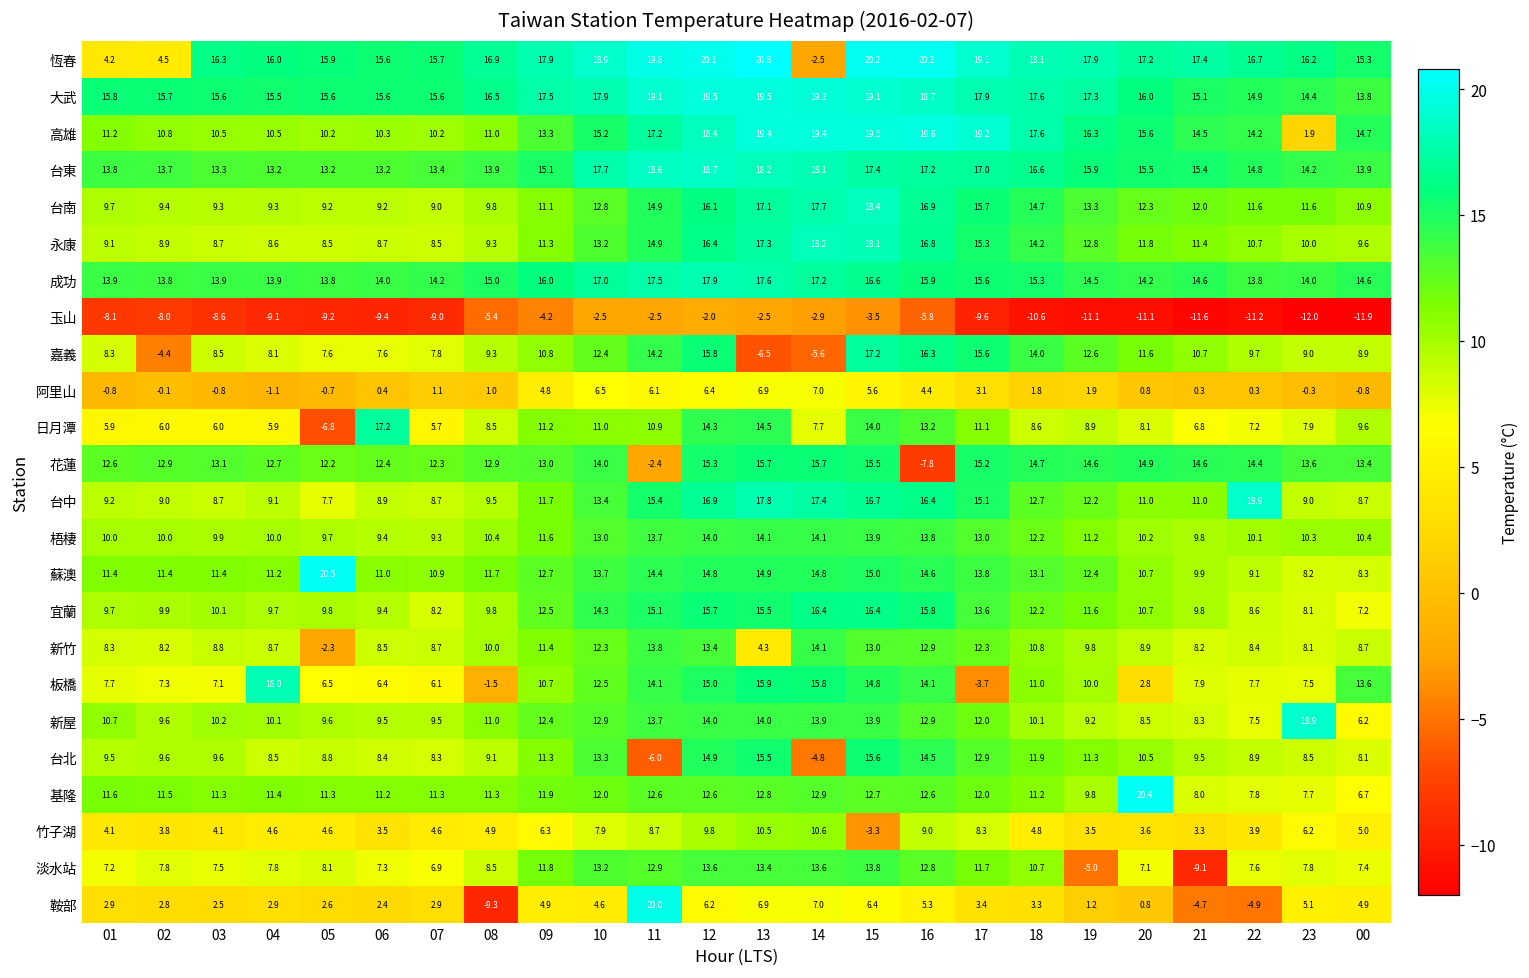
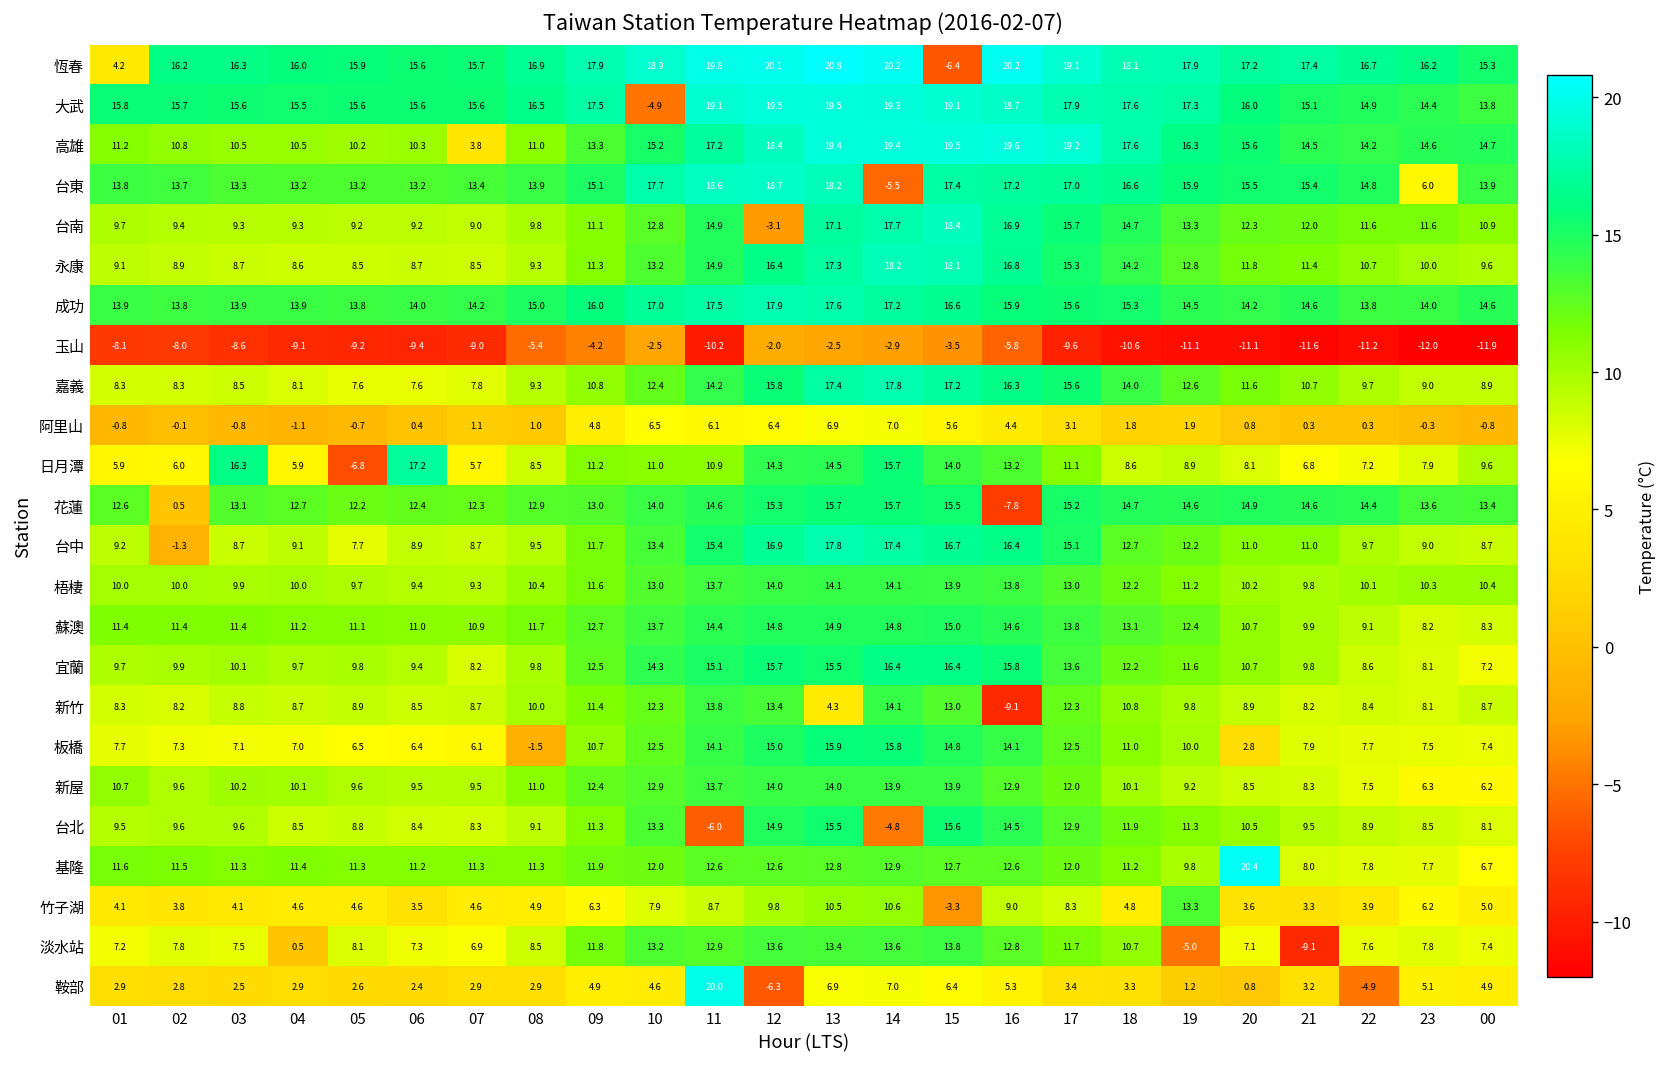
恆春, 02: 4.5 -> 16.2
恆春, 14: -2.5 -> 20.2
恆春, 15: 20.2 -> -6.4
大武, 10: 17.9 -> -4.9
高雄, 07: 10.2 -> 3.8
高雄, 23: 1.9 -> 14.6
台東, 14: 18.1 -> -5.5
台東, 23: 14.2 -> 6.0
台南, 12: 16.1 -> -3.1
玉山, 11: -2.5 -> -10.2
嘉義, 02: -4.4 -> 8.3
嘉義, 13: -6.5 -> 17.4
嘉義, 14: -5.6 -> 17.8
日月潭, 03: 6.0 -> 16.3
日月潭, 14: 7.7 -> 15.7
花蓮, 02: 12.9 -> 0.5
花蓮, 11: -2.4 -> 14.6
台中, 02: 9.0 -> -1.3
台中, 22: 18.9 -> 9.7
蘇澳, 05: 20.5 -> 11.1
新竹, 05: -2.3 -> 8.9
新竹, 16: 12.9 -> -9.1
板橋, 04: 18.0 -> 7.0
板橋, 17: -3.7 -> 12.5
板橋, 00: 13.6 -> 7.4
新屋, 23: 18.9 -> 6.3
竹子湖, 19: 3.5 -> 13.3
淡水站, 04: 7.8 -> 0.5
鞍部, 08: -9.3 -> 2.9
鞍部, 12: 6.2 -> -6.3
鞍部, 21: -4.7 -> 3.2
